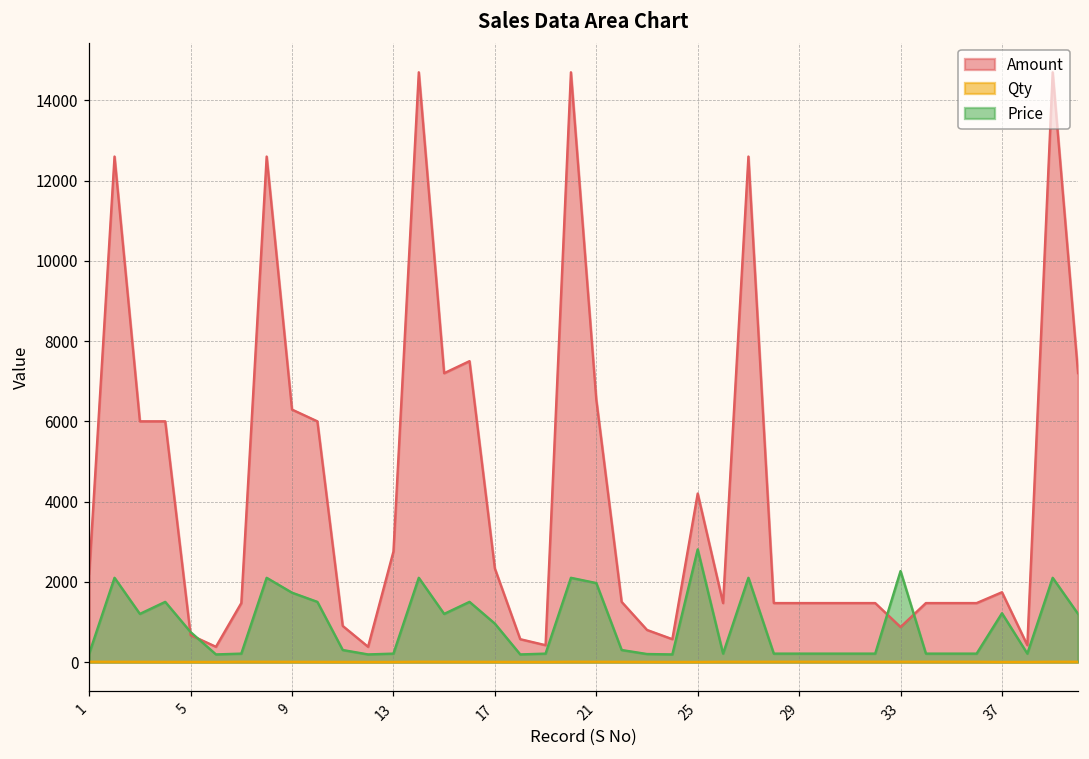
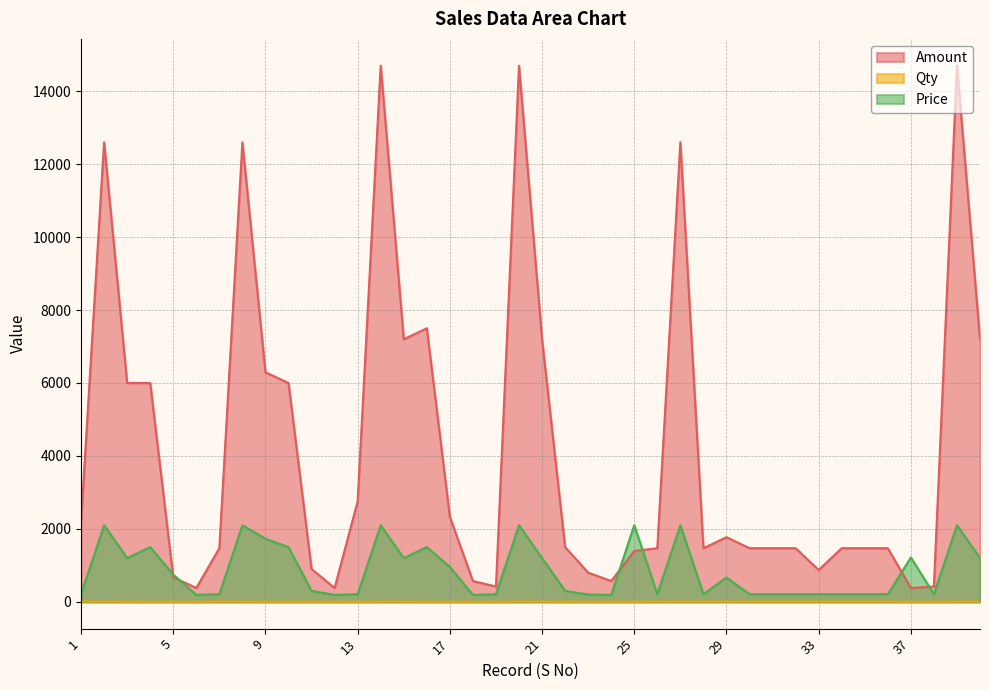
Amount, 21: 6500 -> 7200
Price, 21: 2000 -> 1200
Amount, 25: 4200 -> 1400
Price, 25: 2800 -> 2100
Amount, 29: 1500 -> 1800
Price, 29: 200 -> 700
Price, 33: 2300 -> 200
Amount, 37: 1700 -> 400
